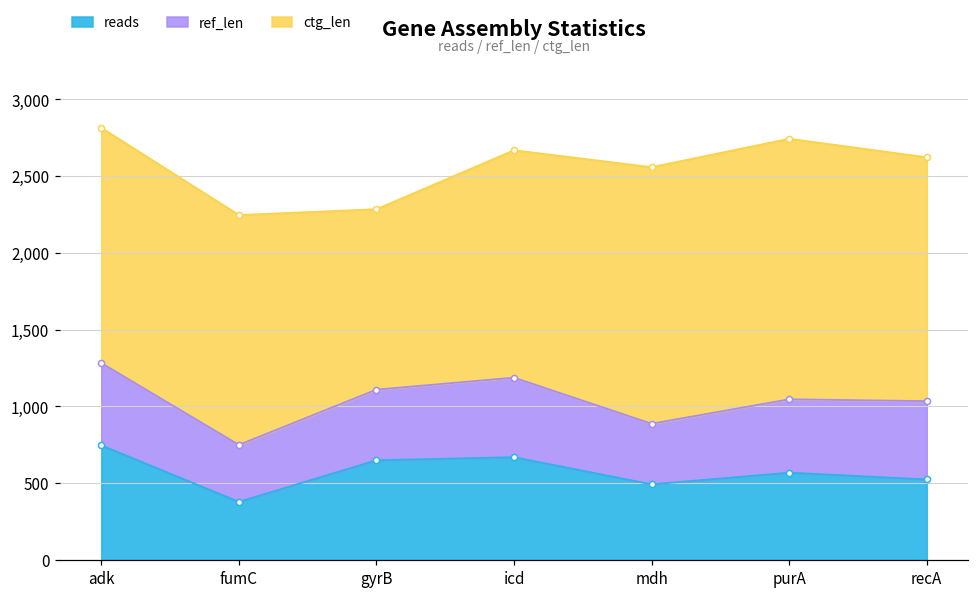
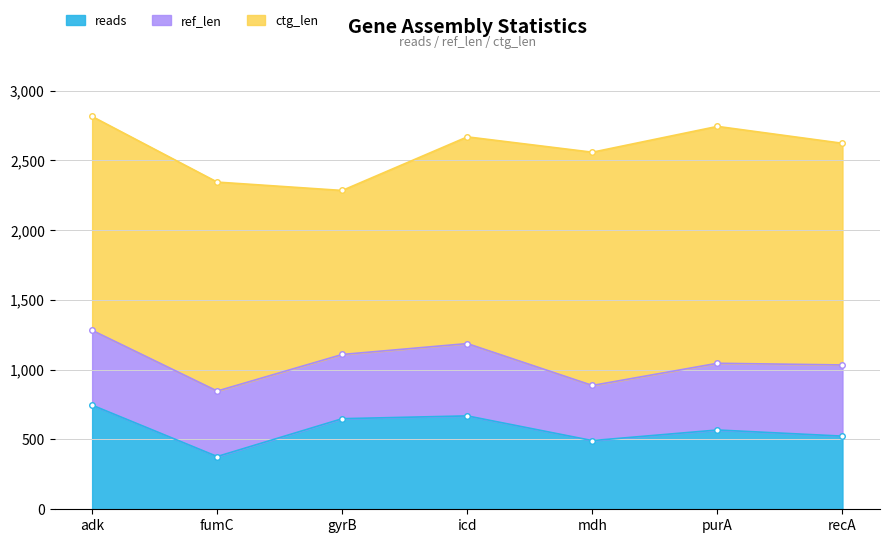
ref_len, fumC: 370 -> 470
